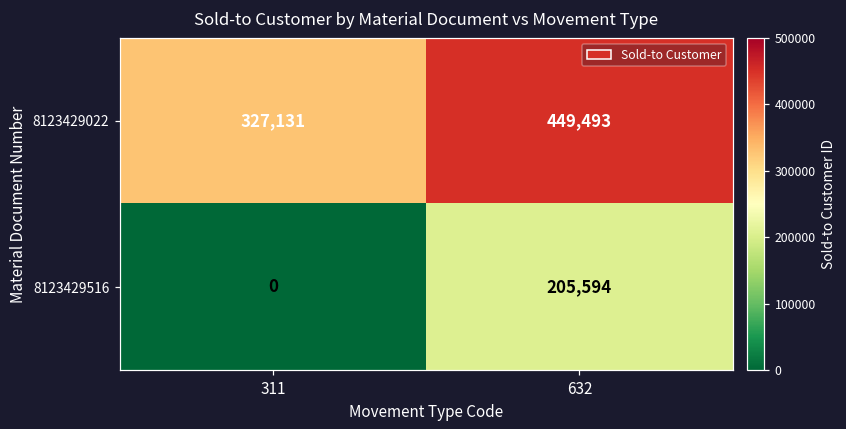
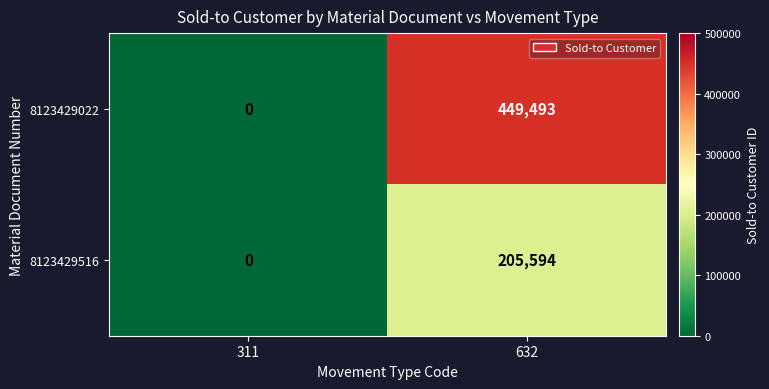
8123429022, 311: 327,131 -> 0
